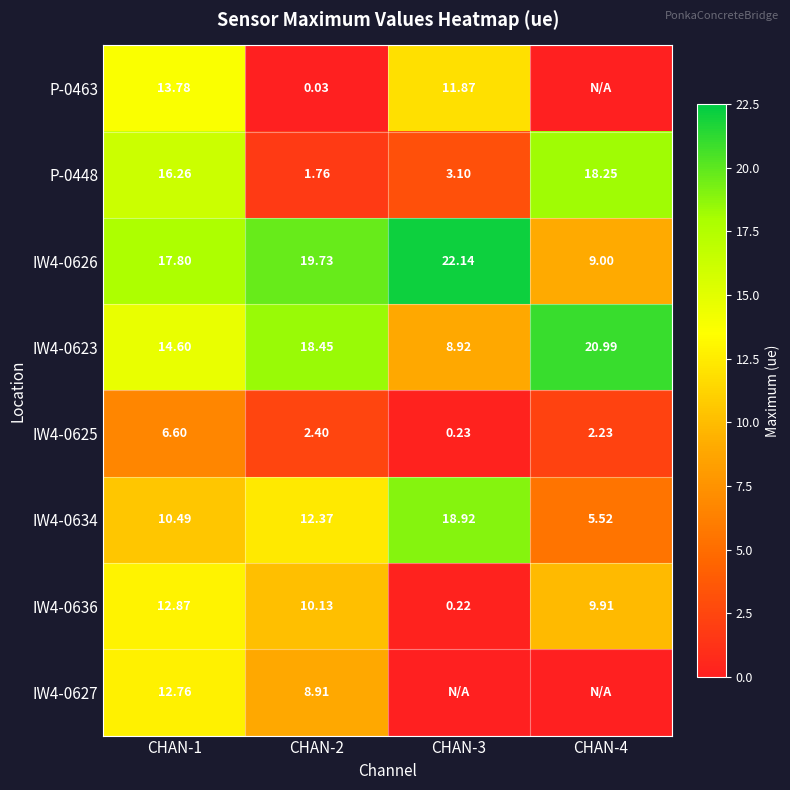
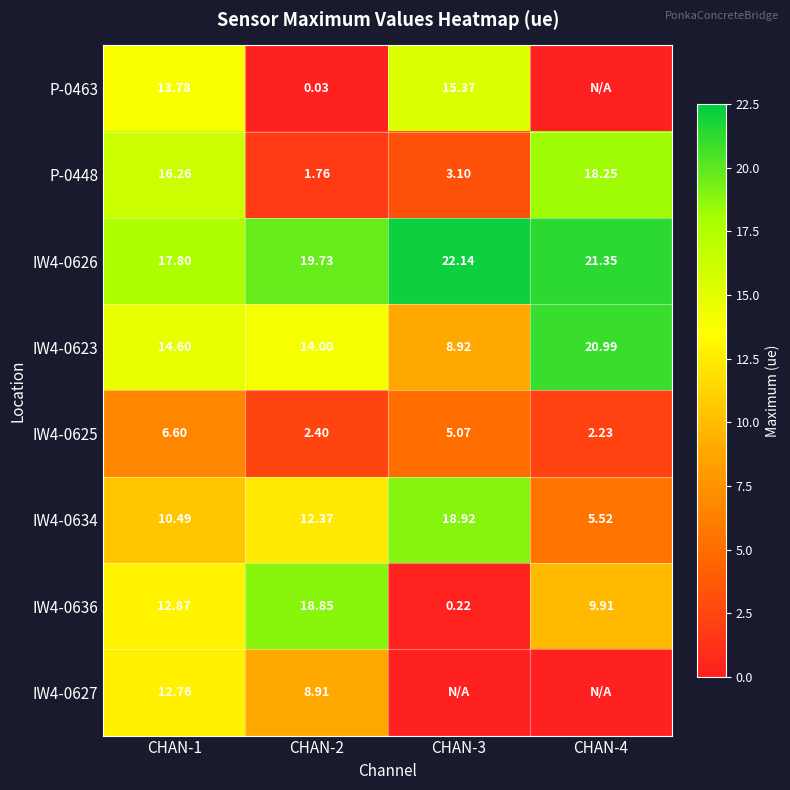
P-0463, CHAN-3: 11.87 -> 15.37
IW4-0626, CHAN-4: 9.00 -> 21.35
IW4-0623, CHAN-2: 18.45 -> 14.00
IW4-0625, CHAN-3: 0.23 -> 5.07
IW4-0636, CHAN-2: 10.13 -> 18.85
